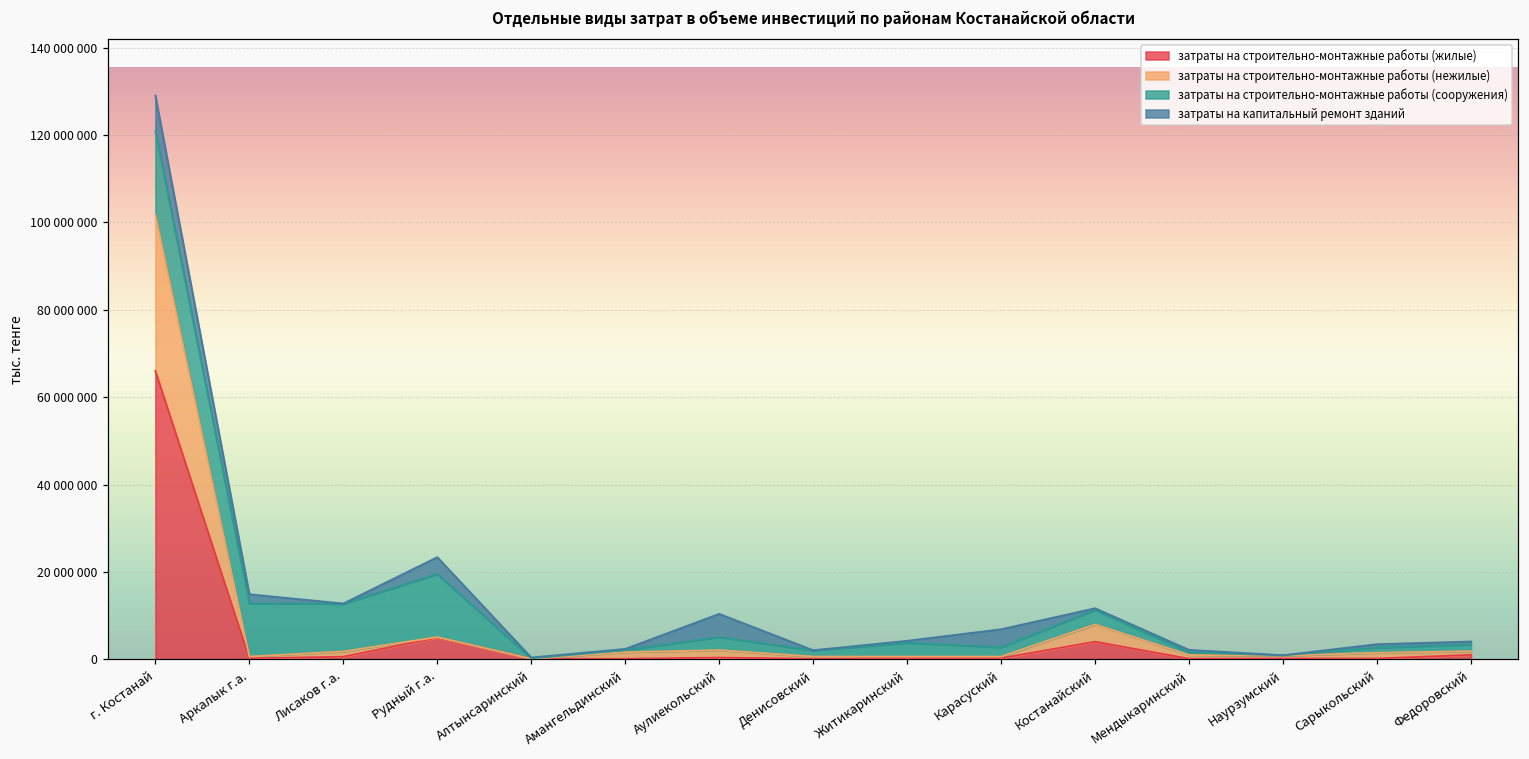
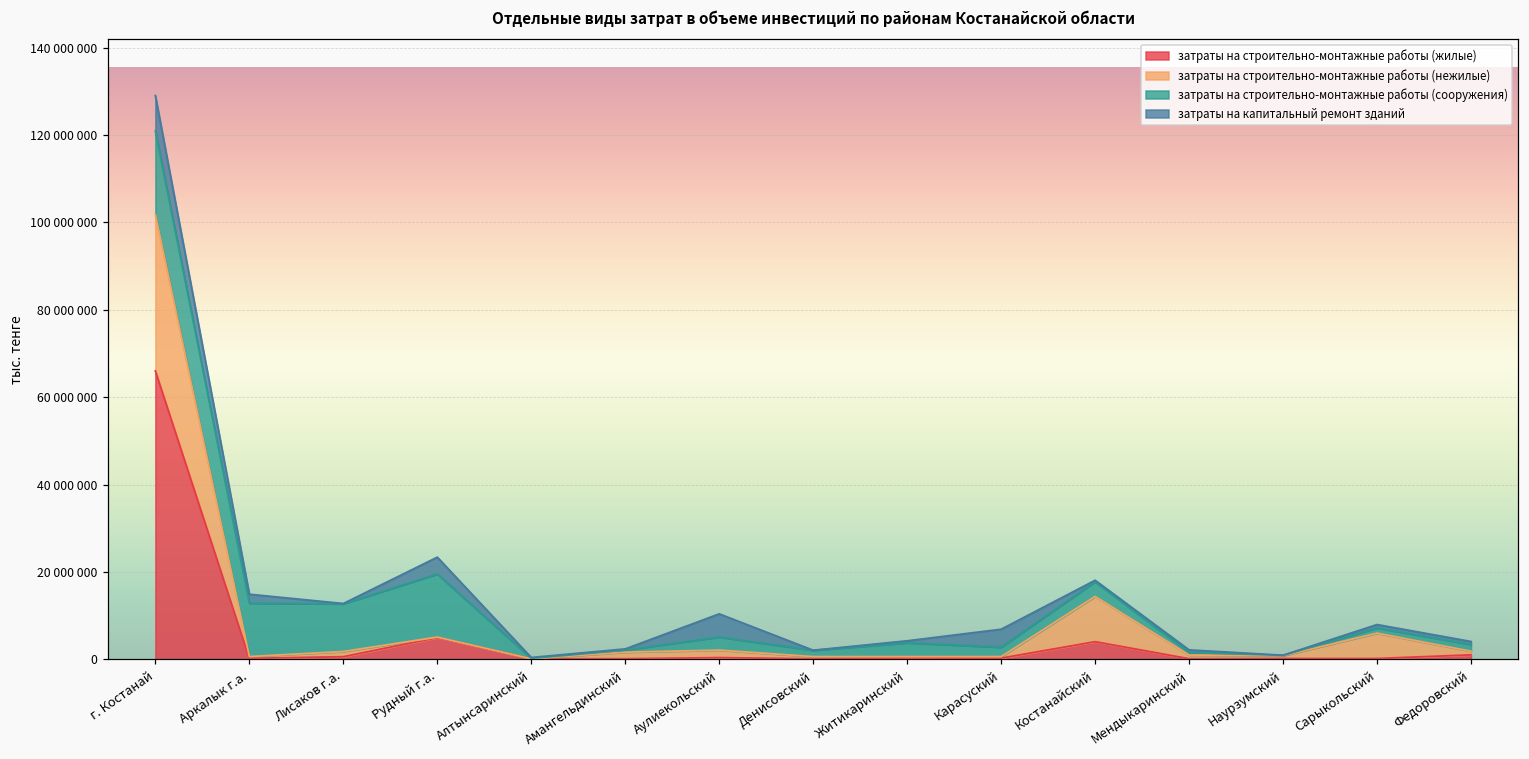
затраты на строительно-монтажные работы (нежилые), Костанайский: 4000000 -> 10000000
затраты на строительно-монтажные работы (нежилые), Сарыкольский: 1000000 -> 6000000
